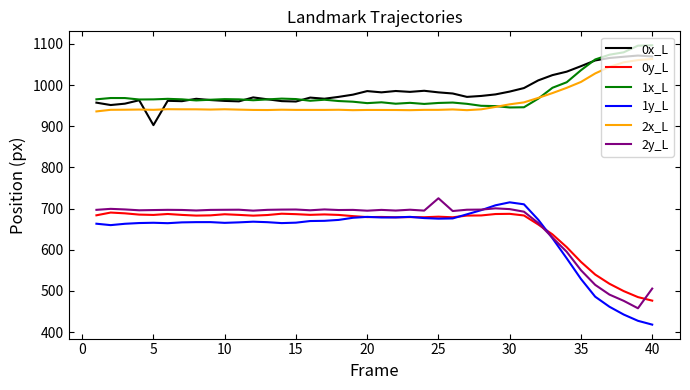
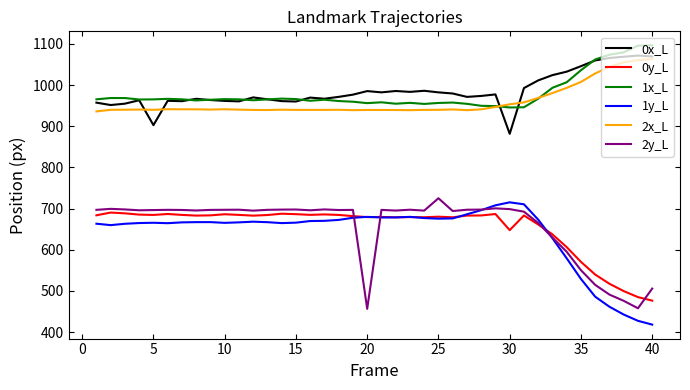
2y_L, 20: 690 -> 460
0x_L, 30: 980 -> 880
0y_L, 30: 690 -> 650
